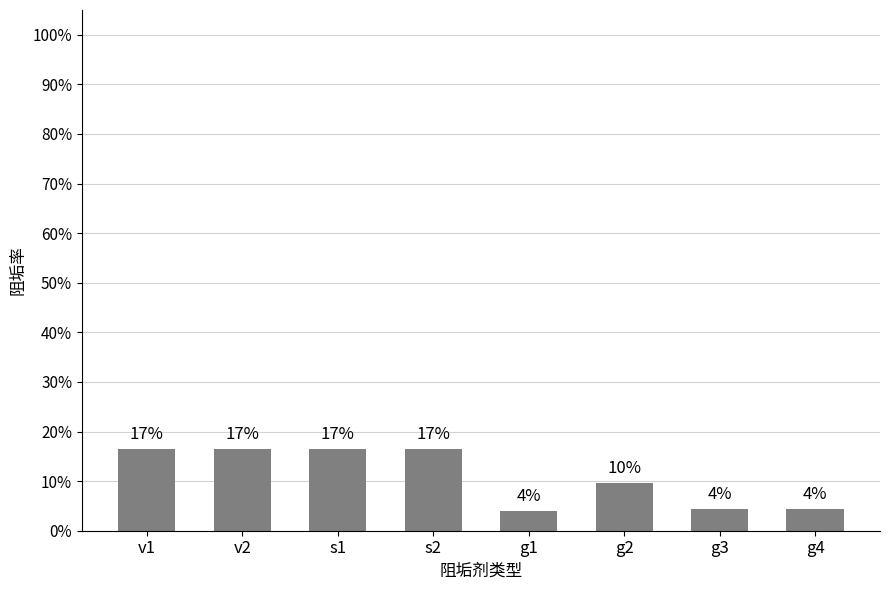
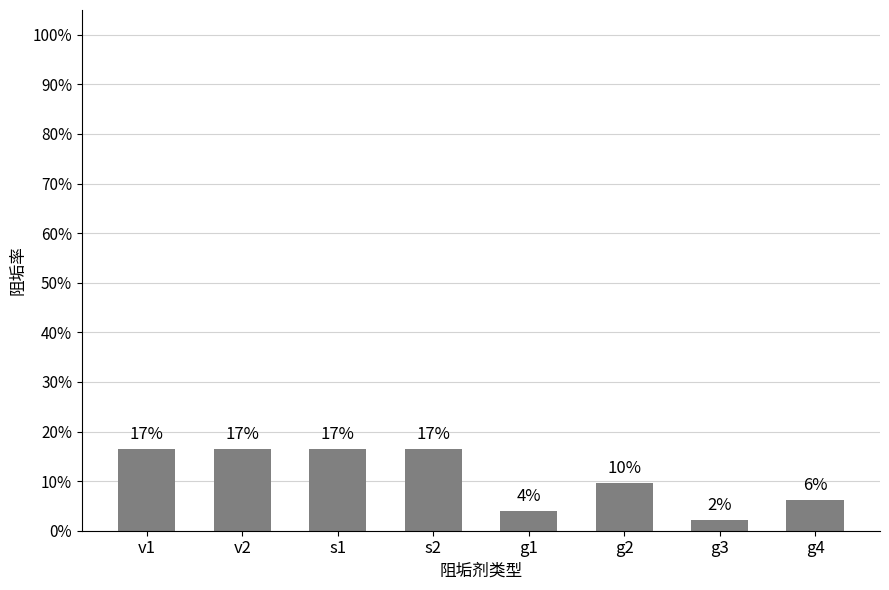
g3: 4% -> 2%
g4: 4% -> 6%
